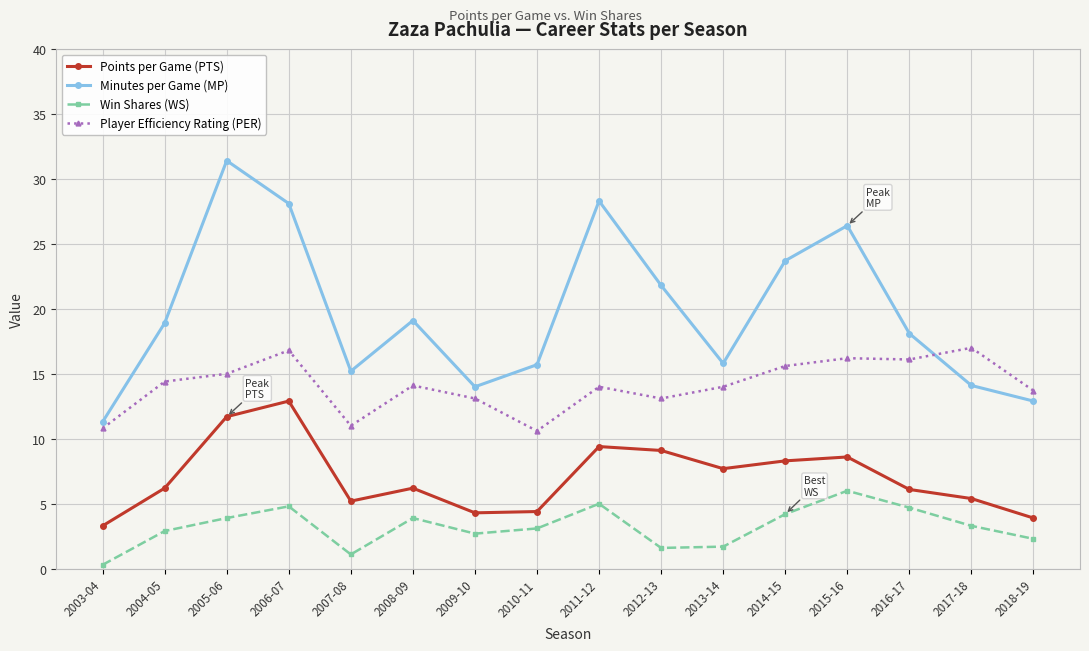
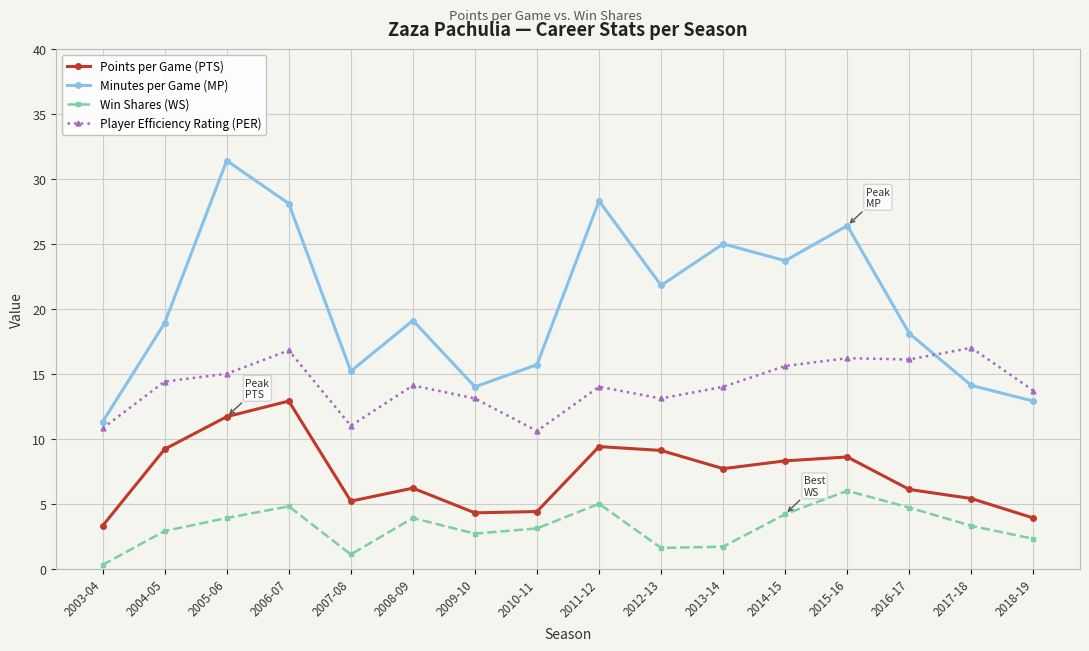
Points per Game (PTS), 2004-05: 6.2 -> 9.2
Minutes per Game (MP), 2013-14: 15.8 -> 25.0
